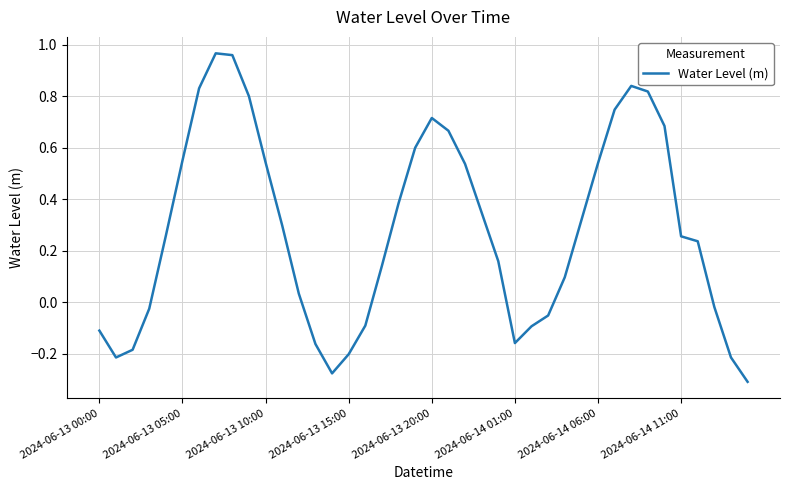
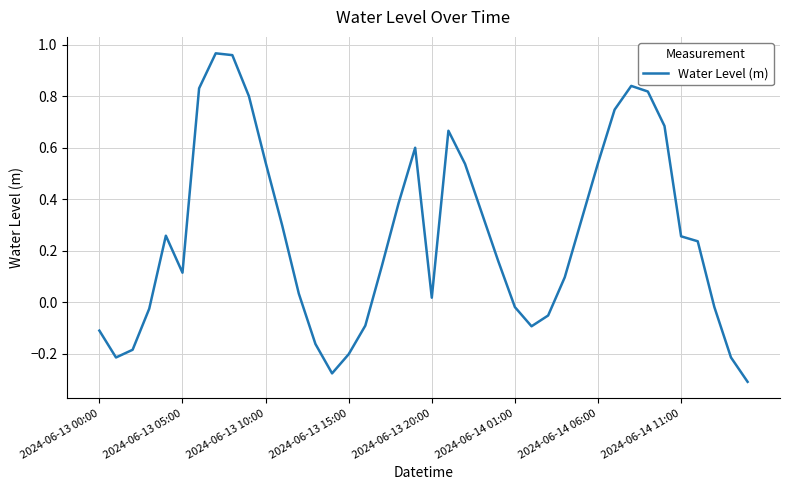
2024-06-13 05:00: 0.55 -> 0.11
2024-06-13 20:00: 0.72 -> 0.02
2024-06-14 01:00: -0.16 -> -0.02
